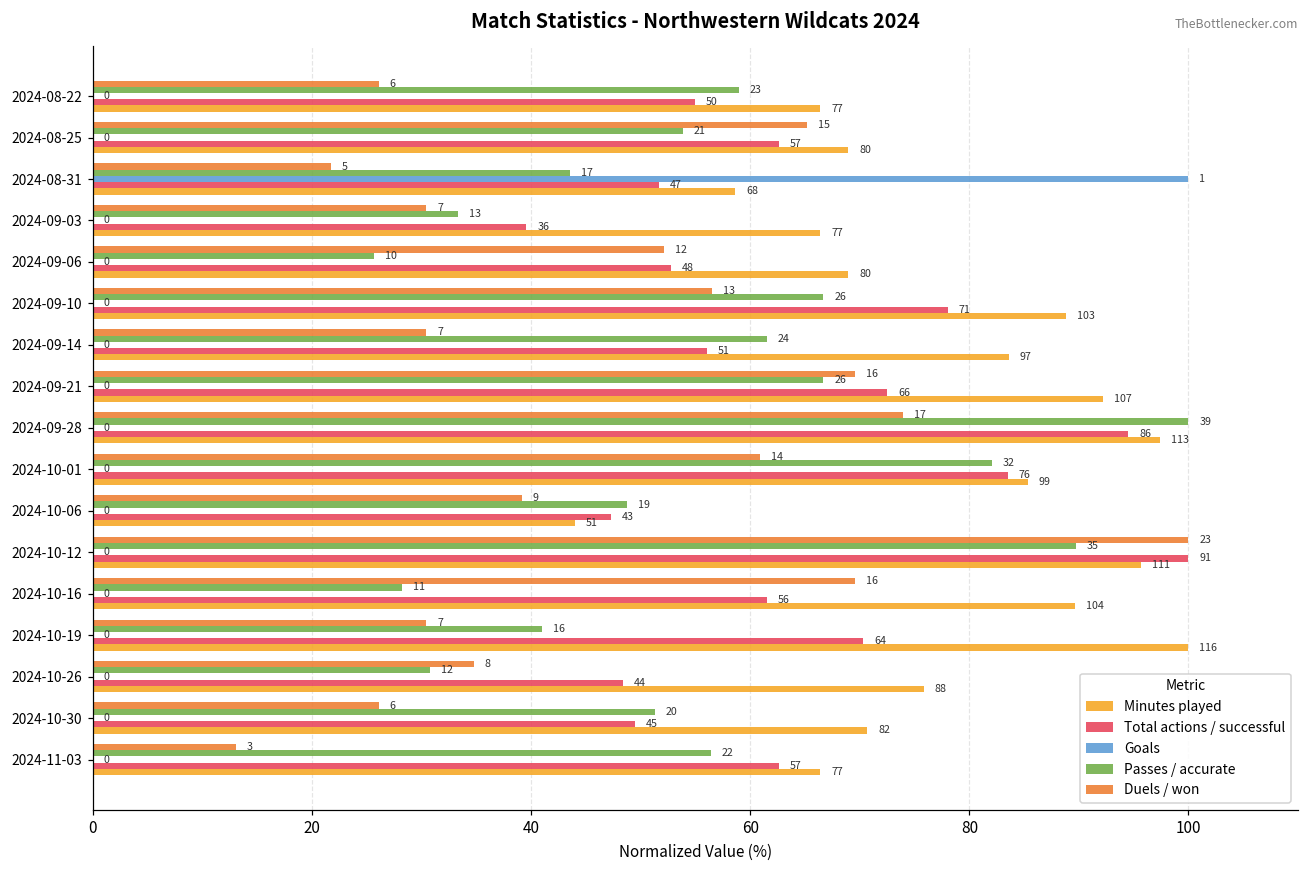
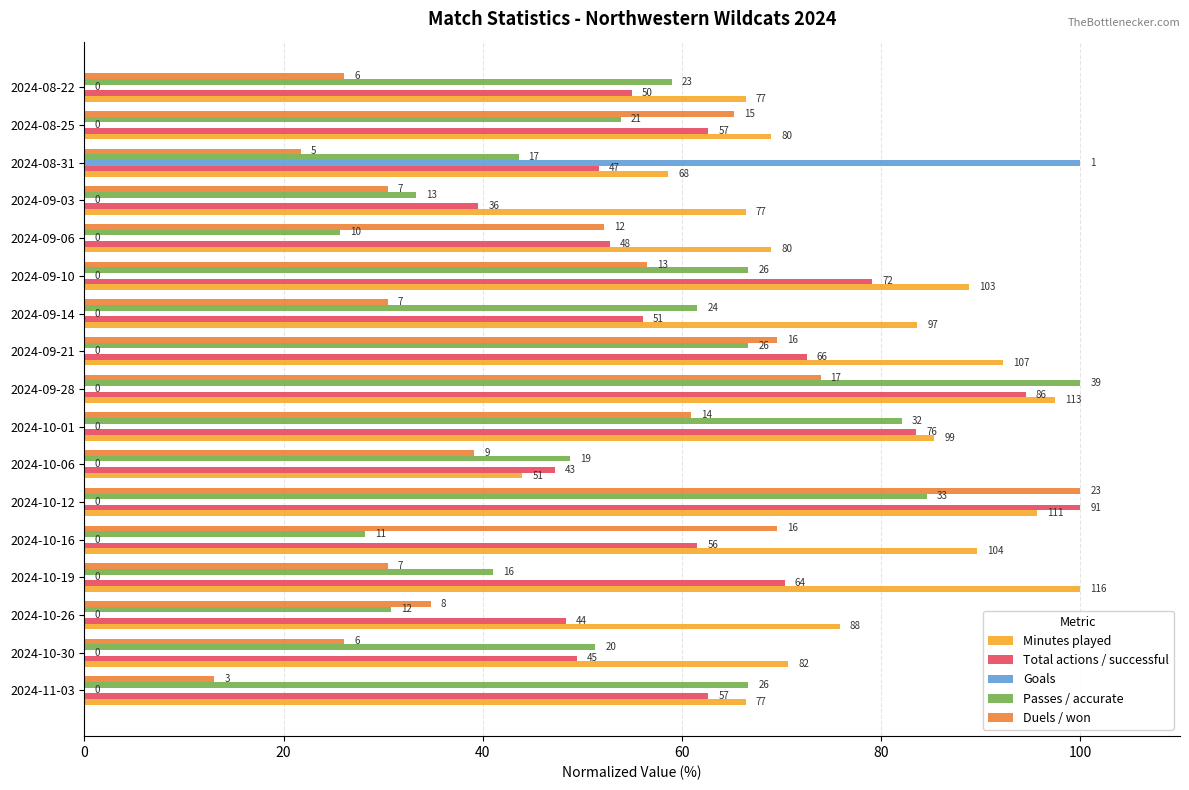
Total actions / successful, 2024-09-10: 71 -> 72
Passes / accurate, 2024-10-12: 35 -> 33
Passes / accurate, 2024-11-03: 22 -> 26
